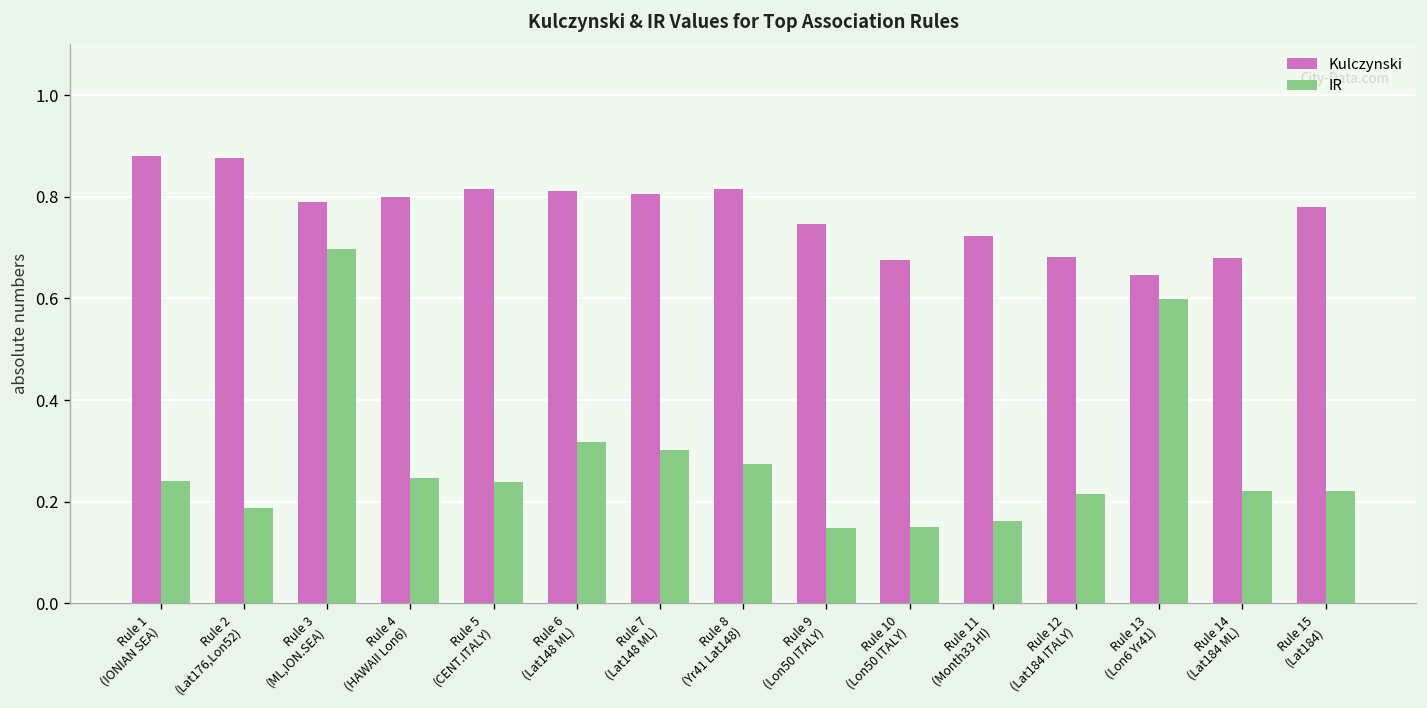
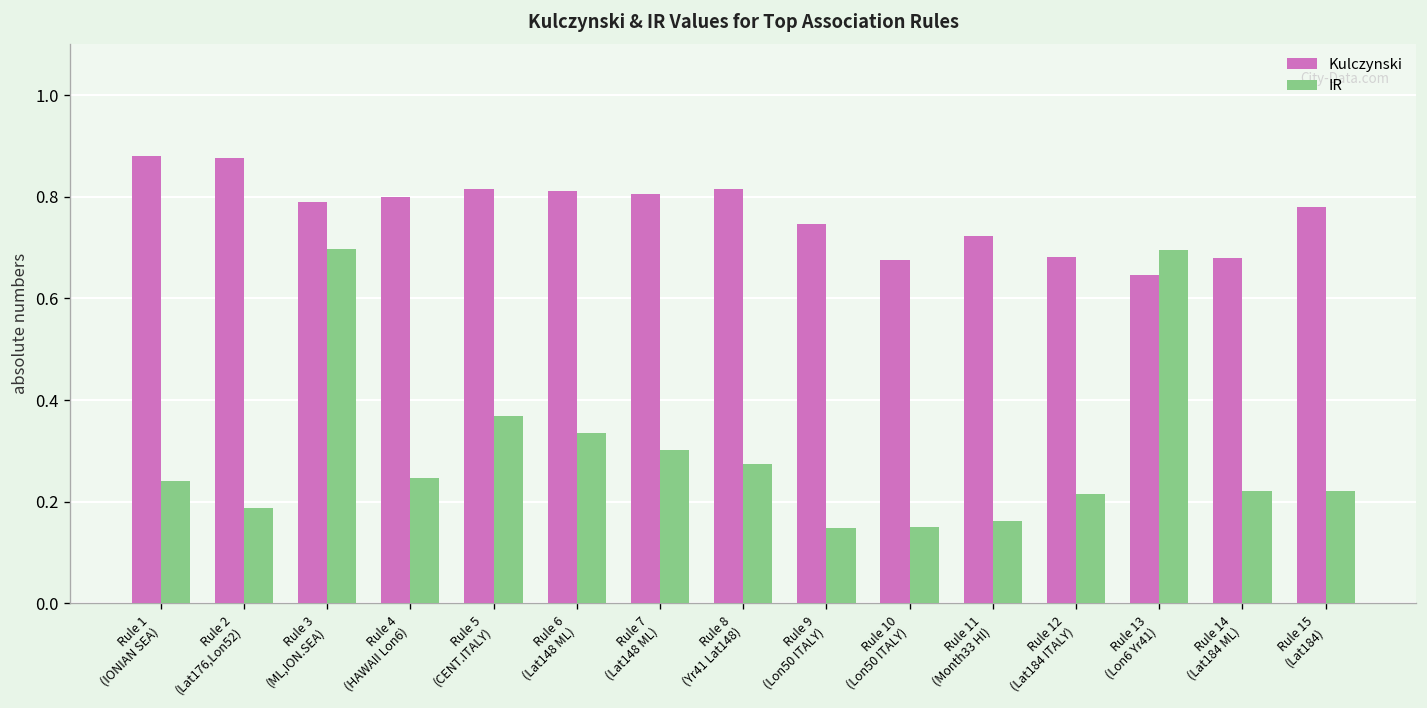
IR, Rule 5 (CENT.ITALY): 0.24 -> 0.37
IR, Rule 6 (Lat148 ML): 0.32 -> 0.34
IR, Rule 13 (Lon6 Yr41): 0.60 -> 0.70
